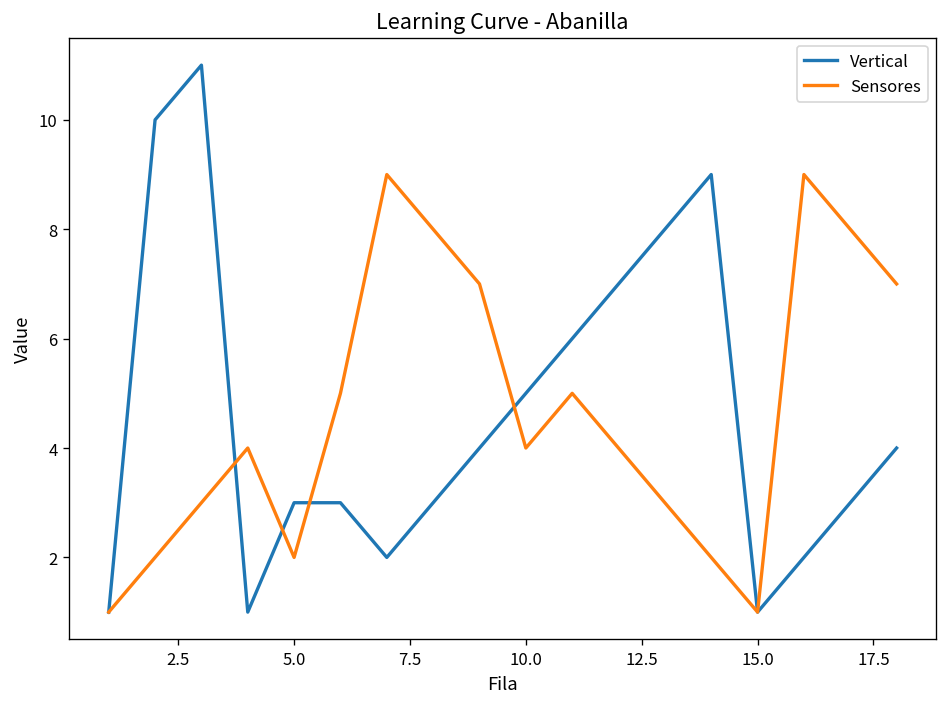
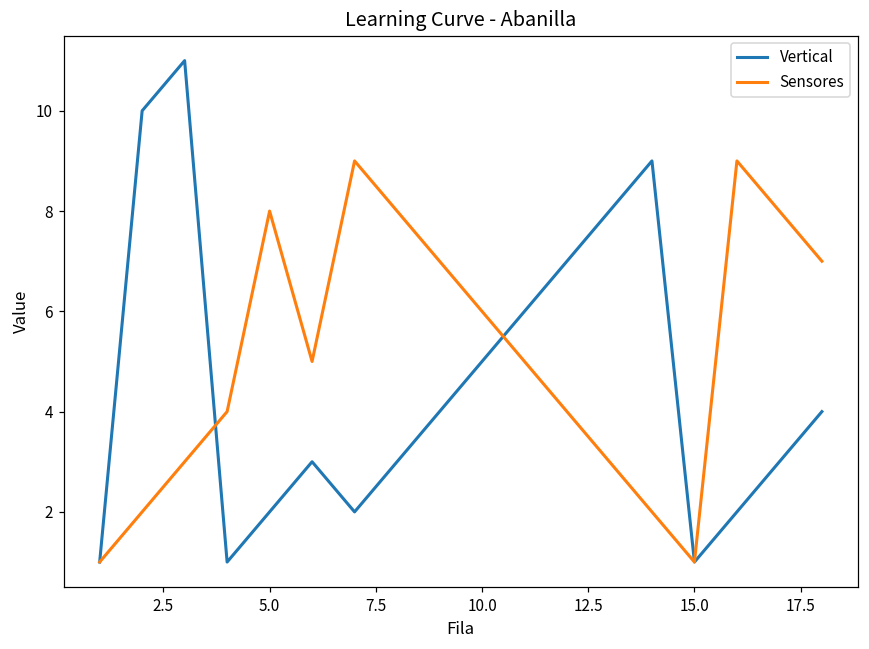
Vertical, 5.0: 3 -> 2
Sensores, 5.0: 2 -> 8
Sensores, 10.0: 4 -> 6
